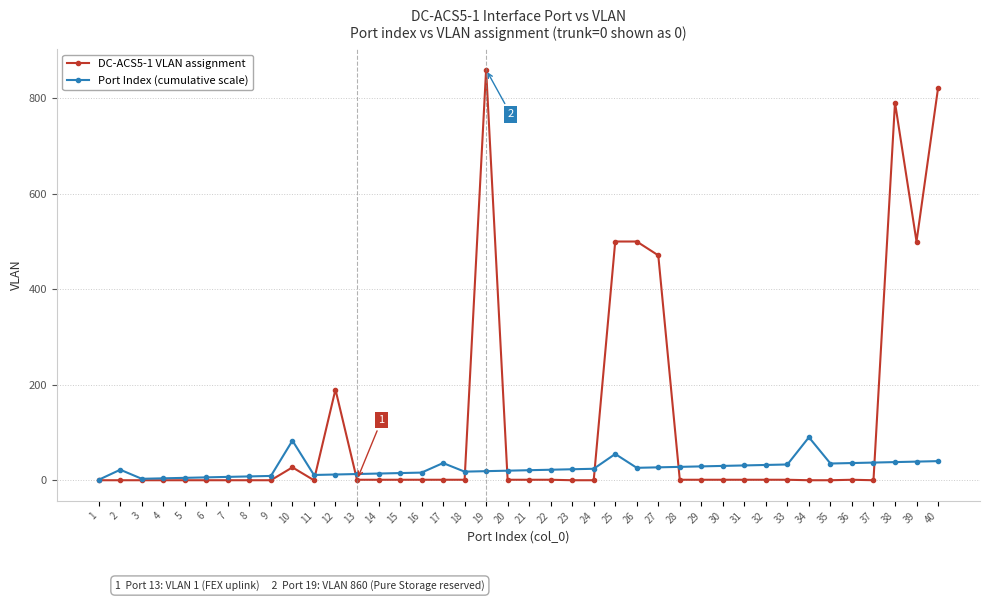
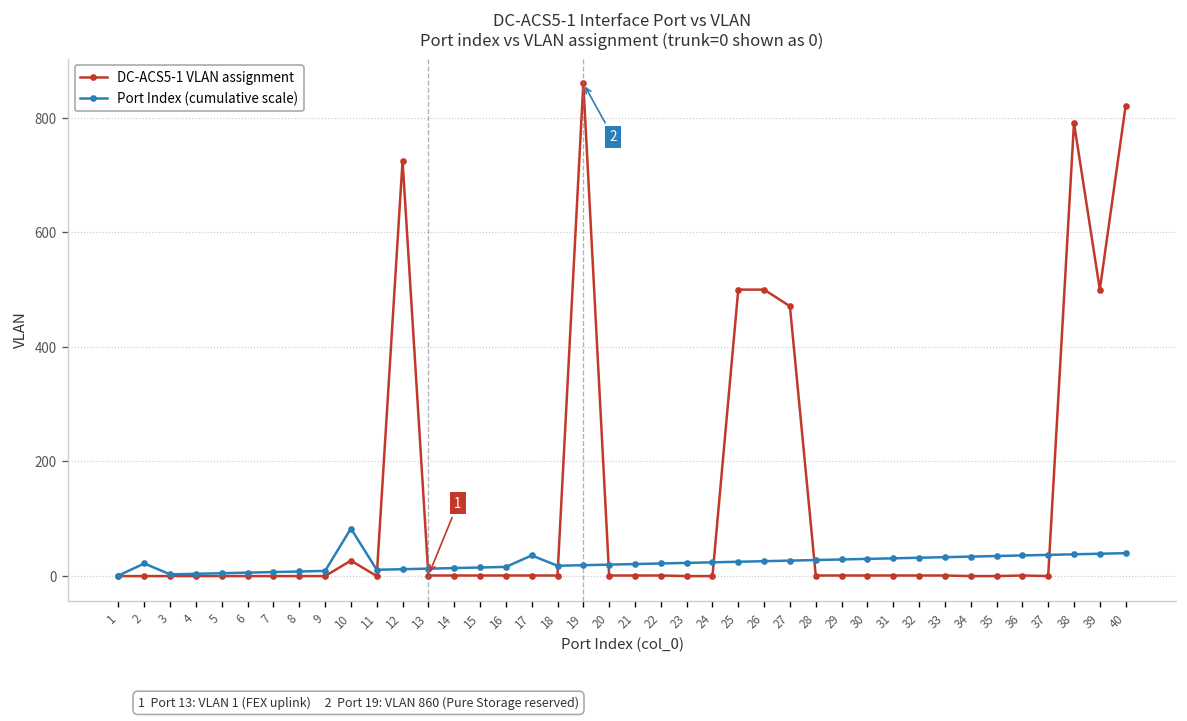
DC-ACS5-1 VLAN assignment, 12: 190 -> 730
Port Index (cumulative scale), 25: 60 -> 30
Port Index (cumulative scale), 34: 90 -> 30
